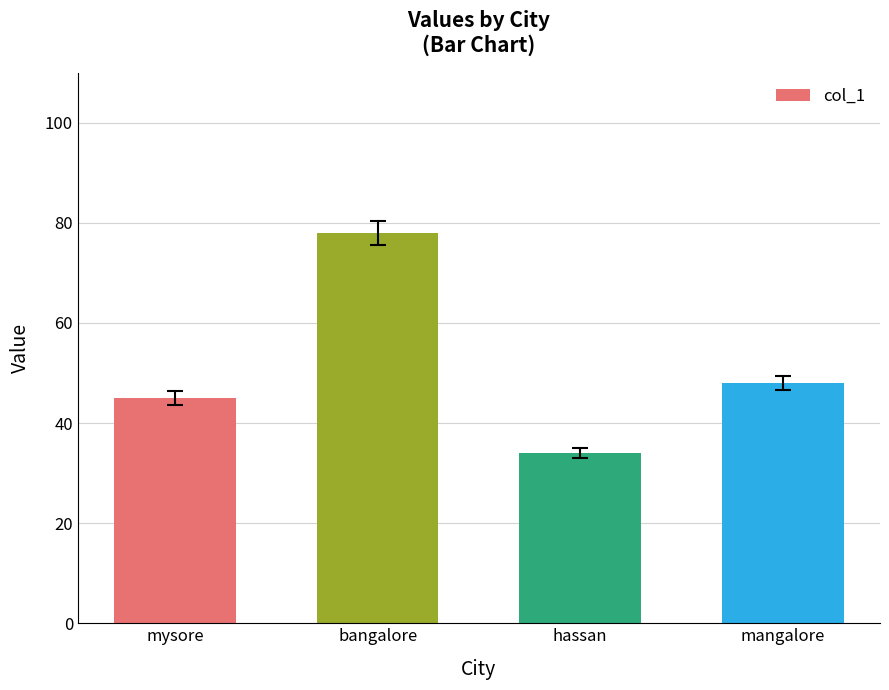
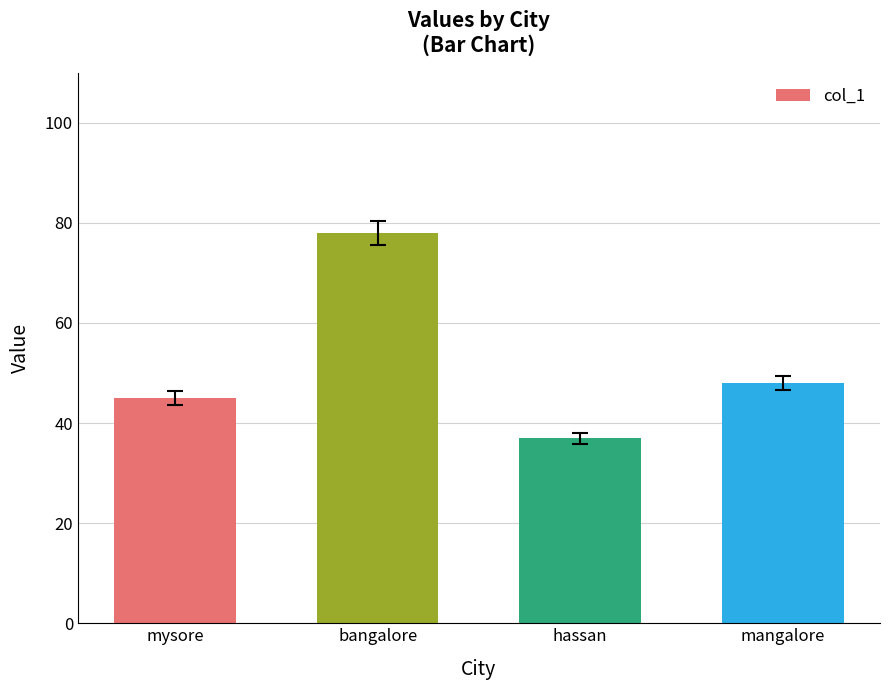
col_1, hassan: 34 -> 37
